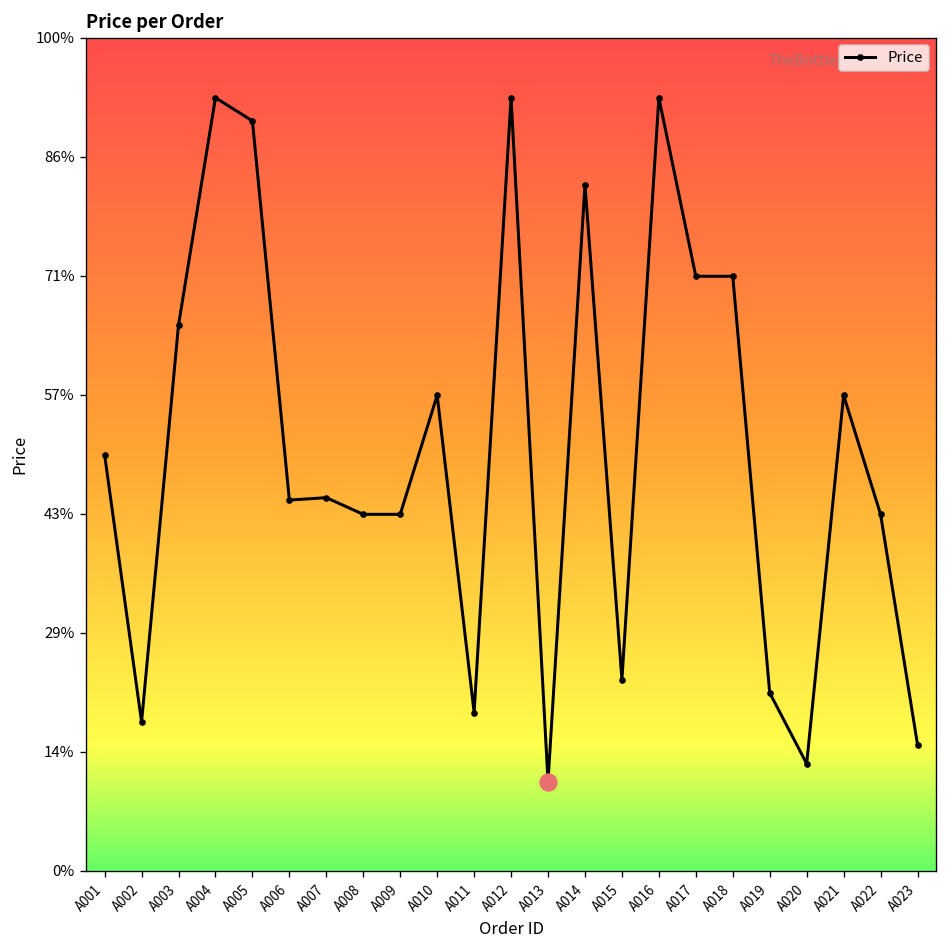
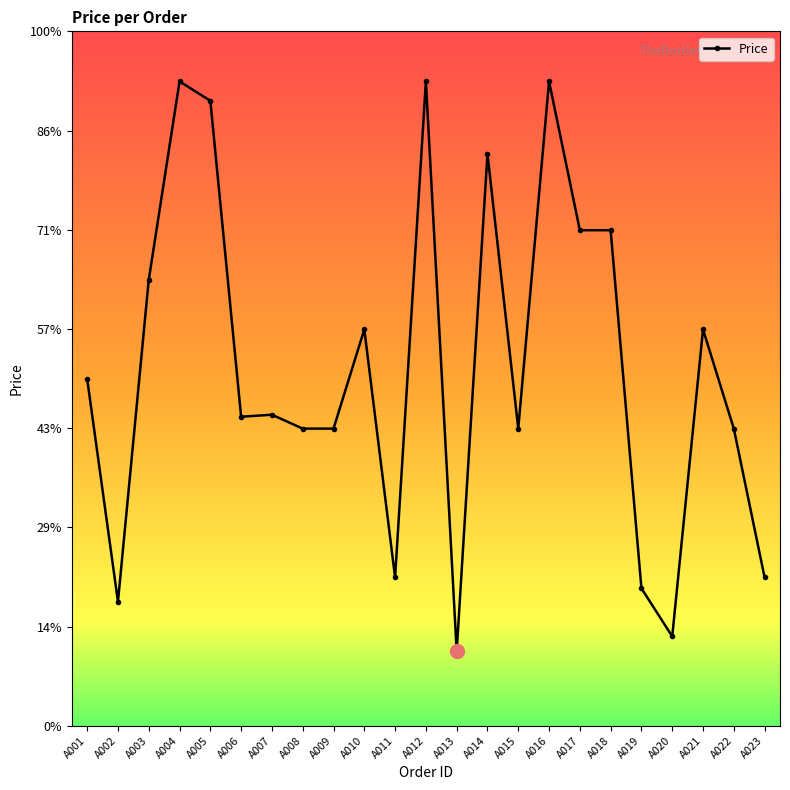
Price, A003: 66% -> 64%
Price, A011: 19% -> 21%
Price, A015: 23% -> 43%
Price, A019: 21% -> 20%
Price, A023: 15% -> 21%
